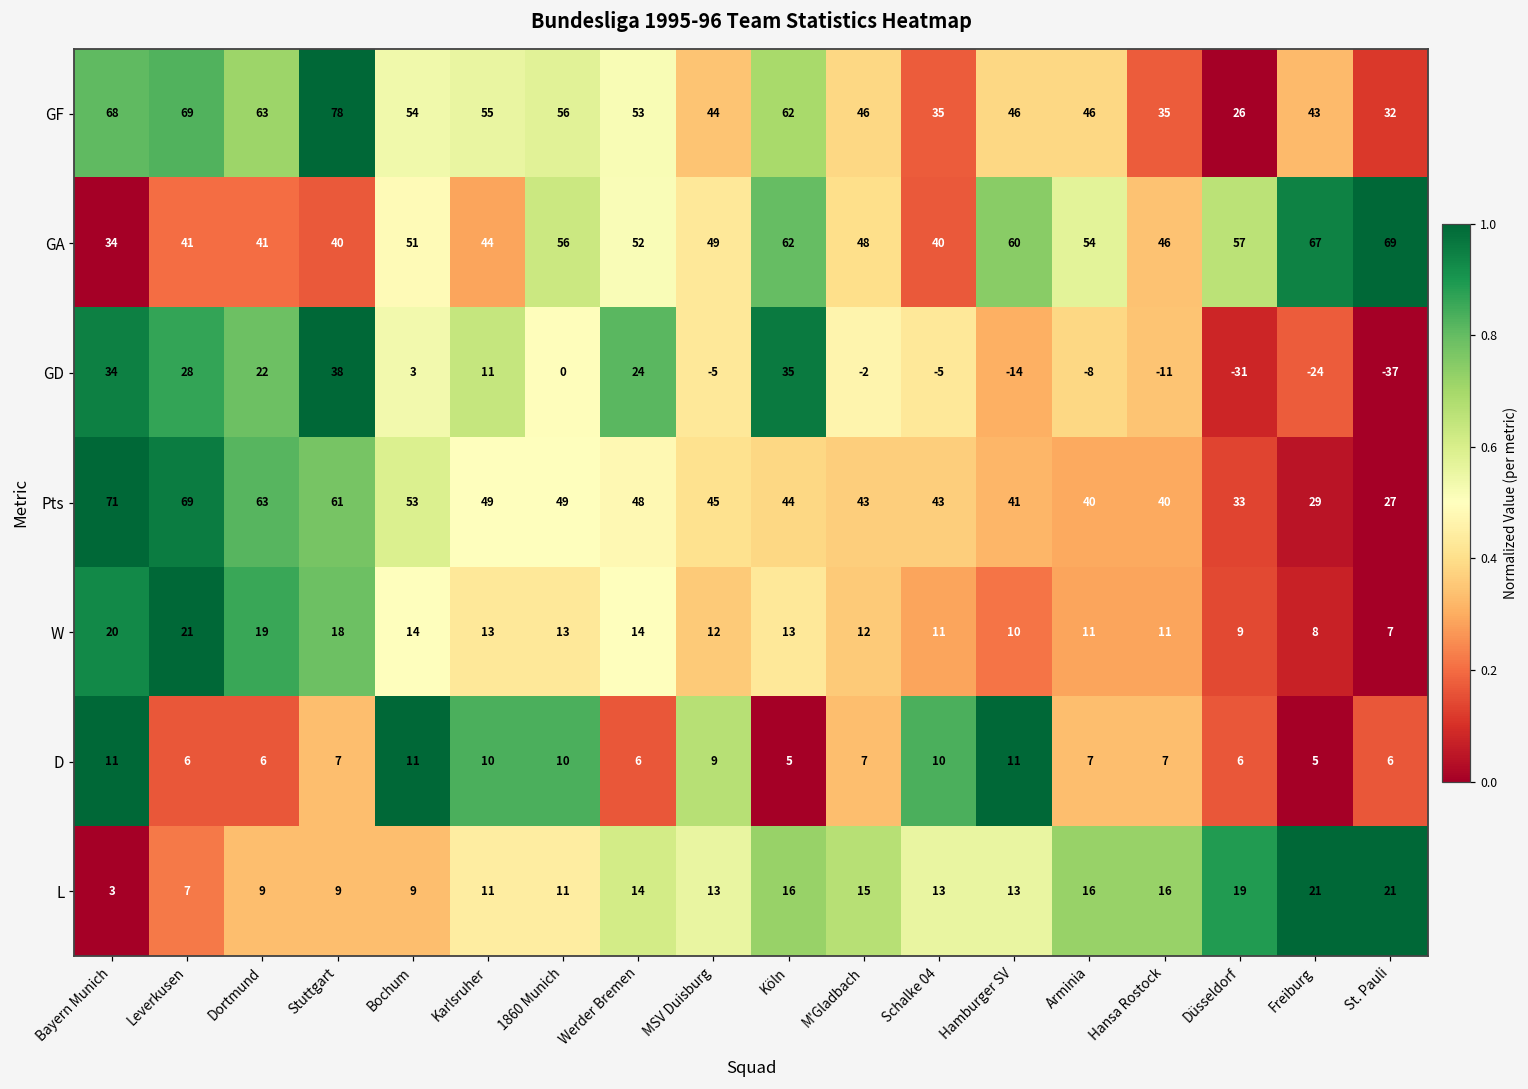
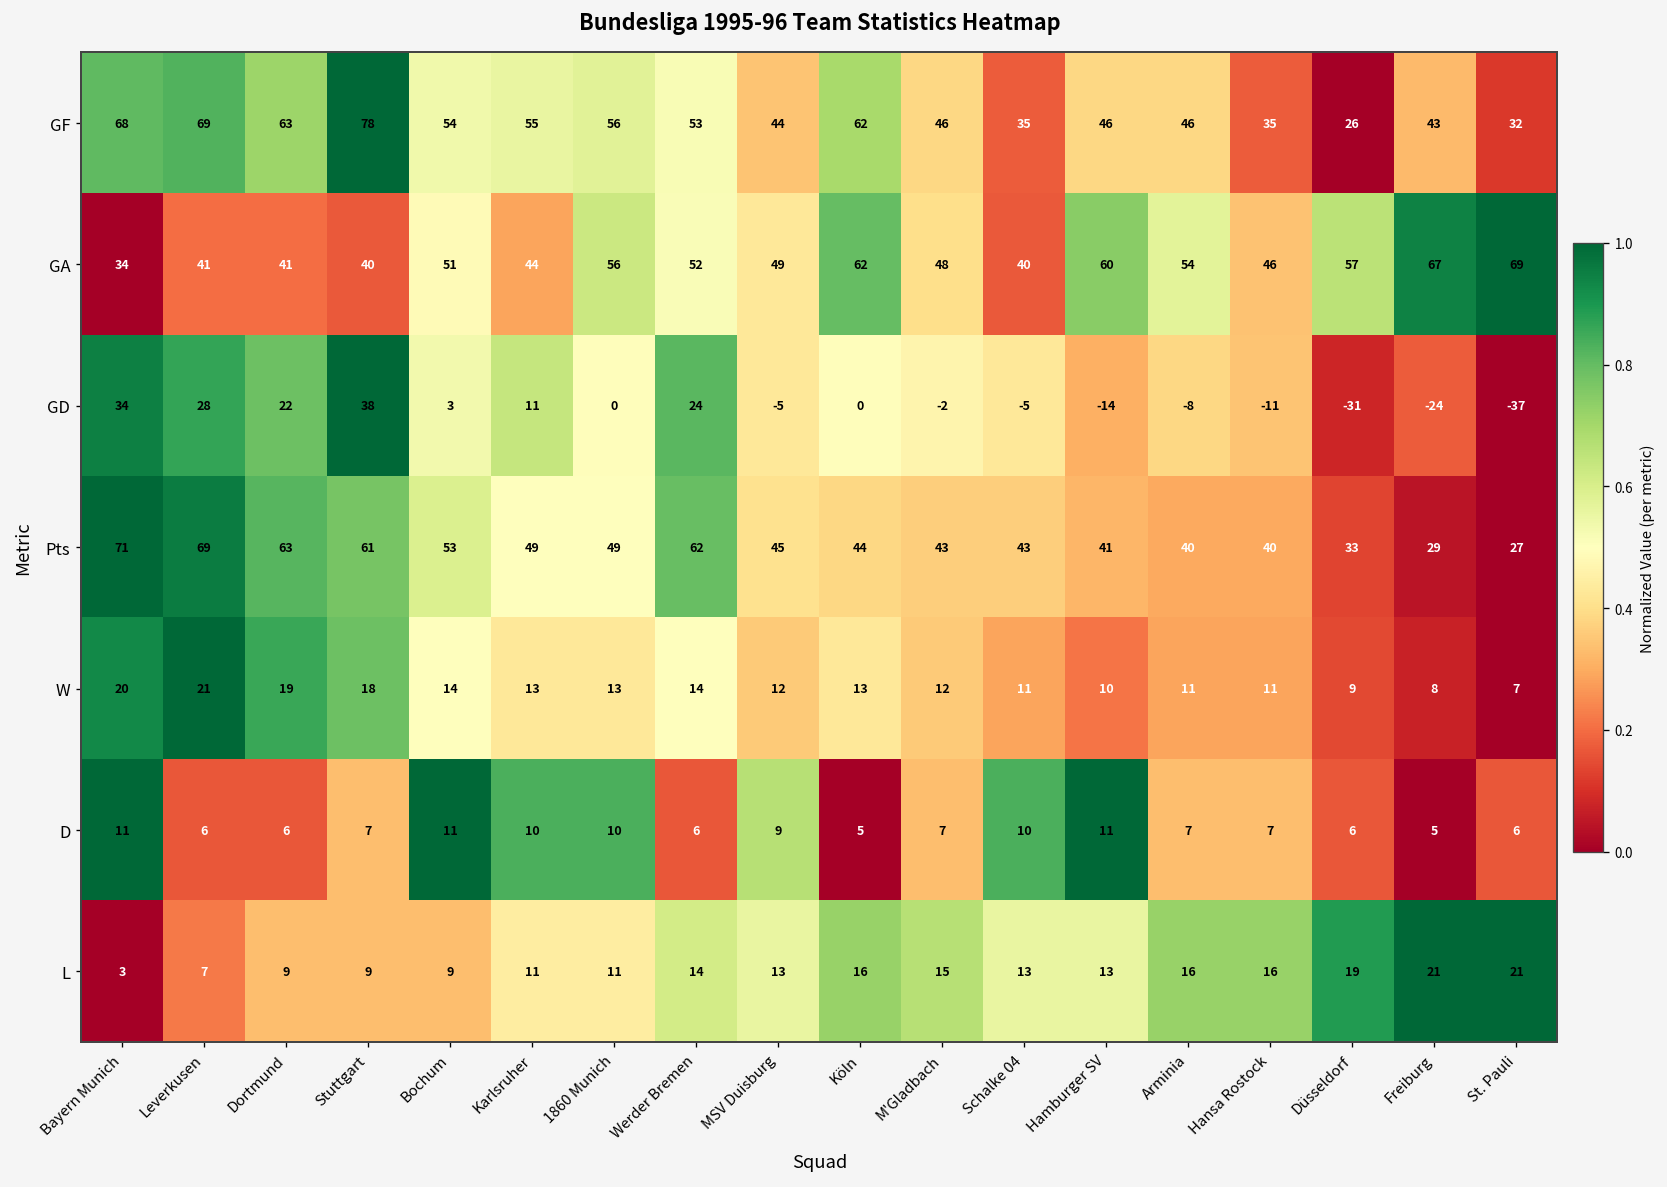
GD, Köln: 35 -> 0
Pts, Werder Bremen: 48 -> 62
